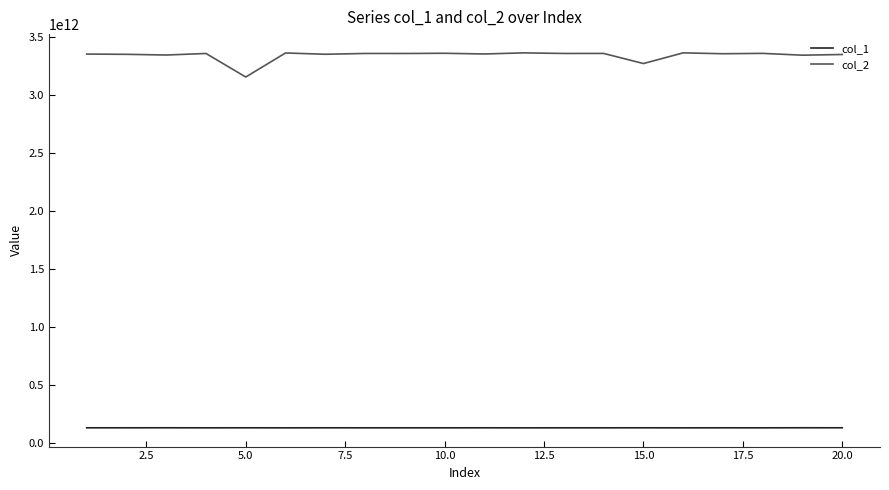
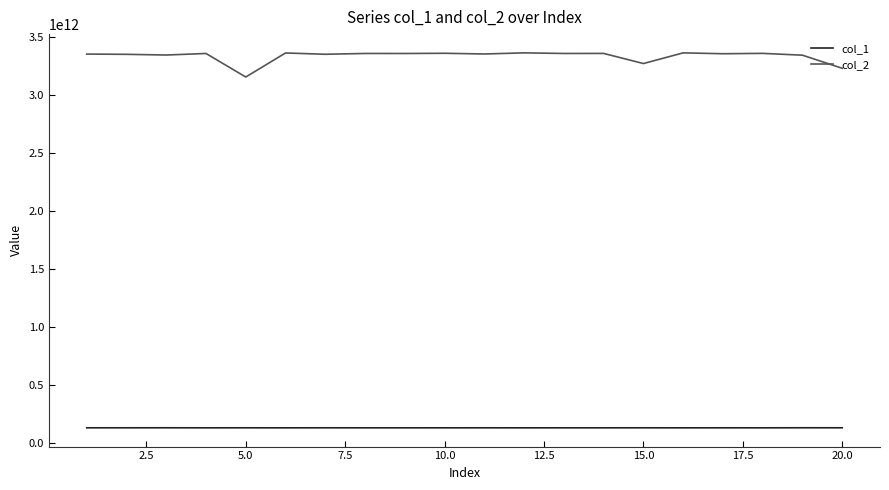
col_2, 20.0: 3350000000000 -> 3230000000000
